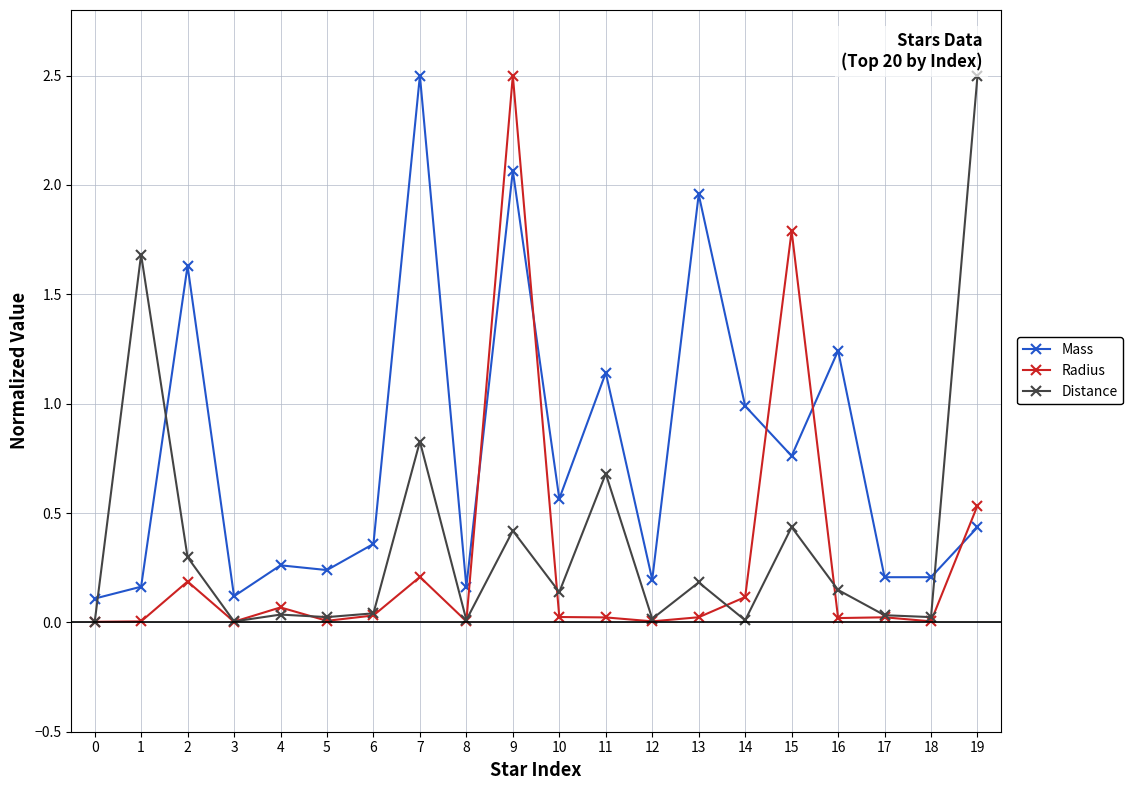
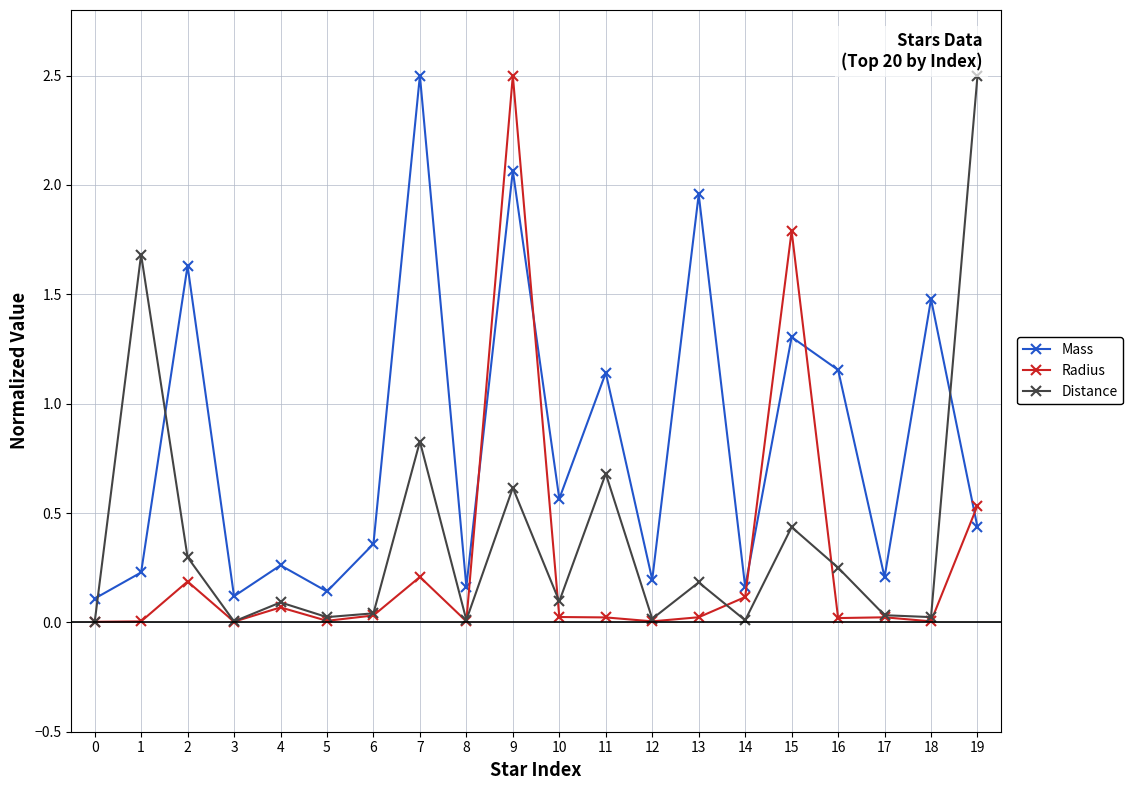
Mass, 1: 0.16 -> 0.23
Distance, 4: 0.04 -> 0.09
Mass, 5: 0.24 -> 0.14
Distance, 9: 0.42 -> 0.62
Distance, 10: 0.14 -> 0.10
Mass, 14: 0.99 -> 0.16
Mass, 15: 0.76 -> 1.30
Mass, 16: 1.24 -> 1.15
Distance, 16: 0.15 -> 0.25
Mass, 18: 0.21 -> 1.48
